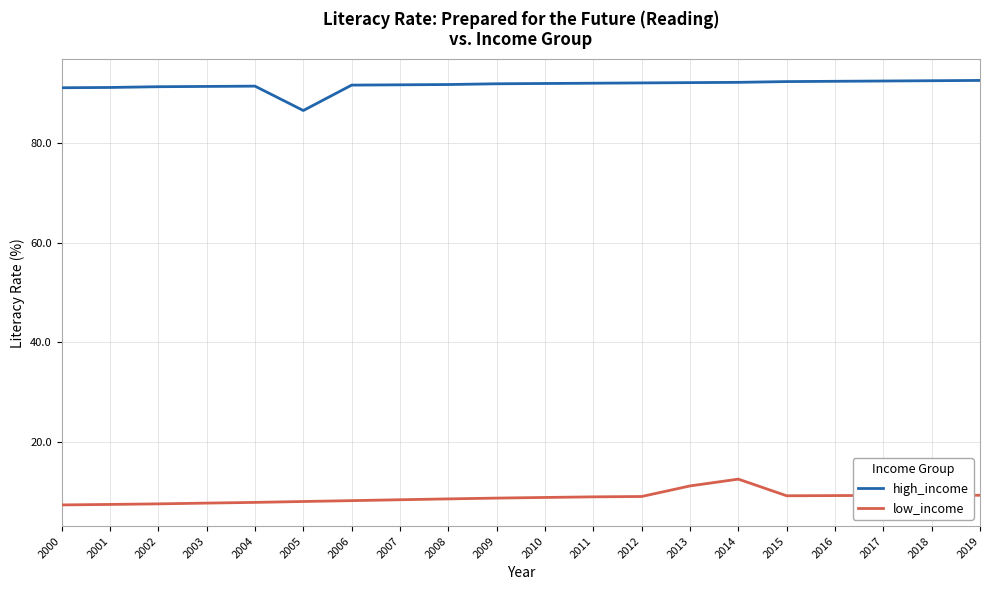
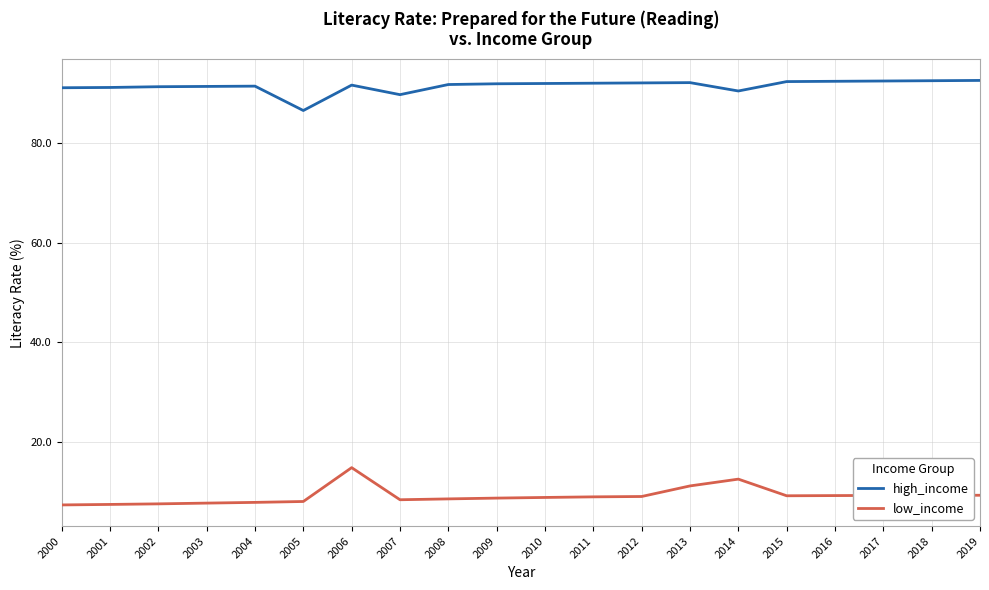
low_income, 2006: 8 -> 15
high_income, 2007: 92 -> 90
high_income, 2014: 92 -> 90
